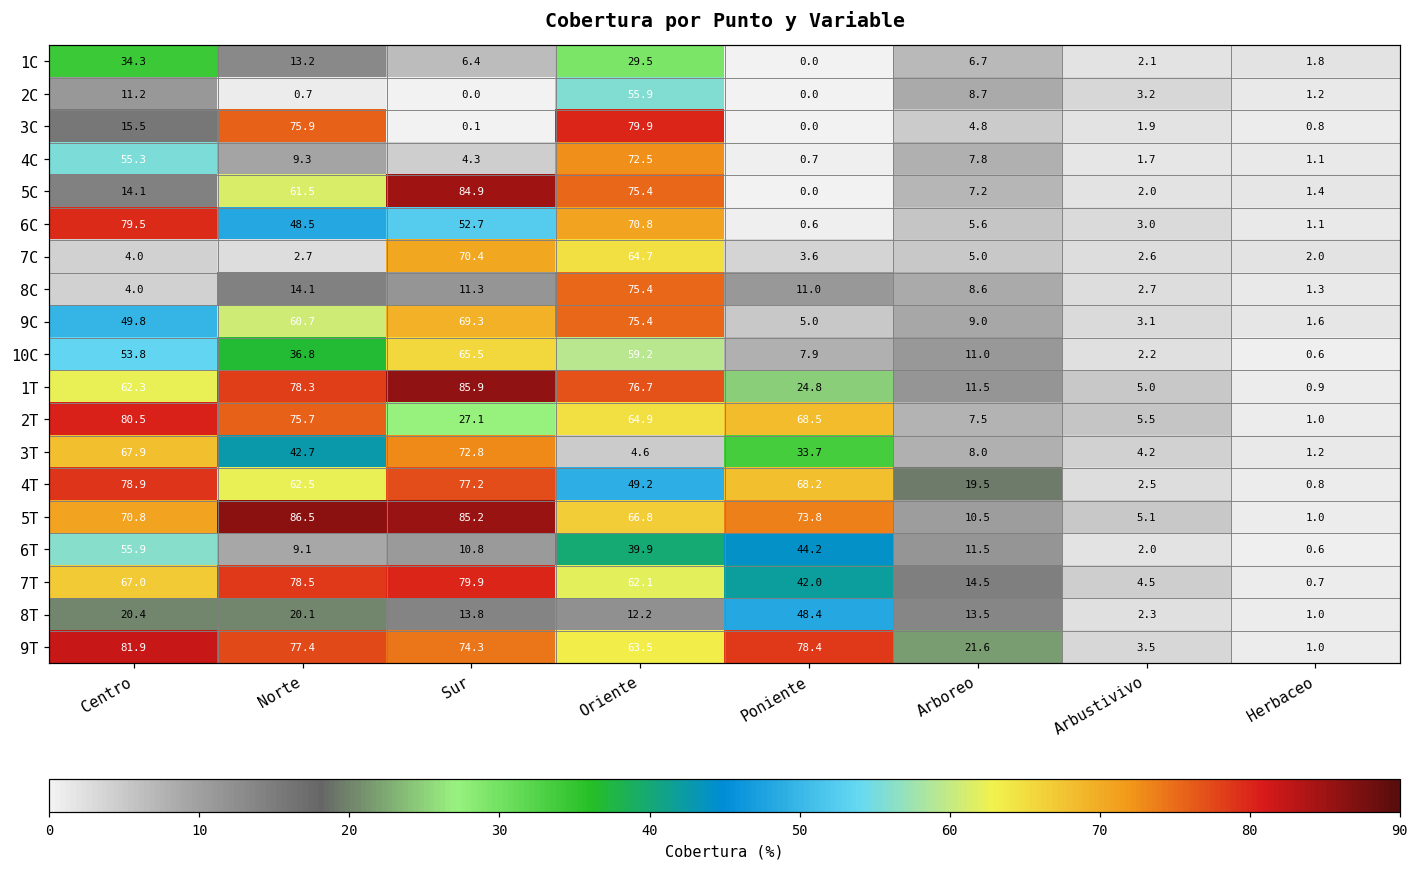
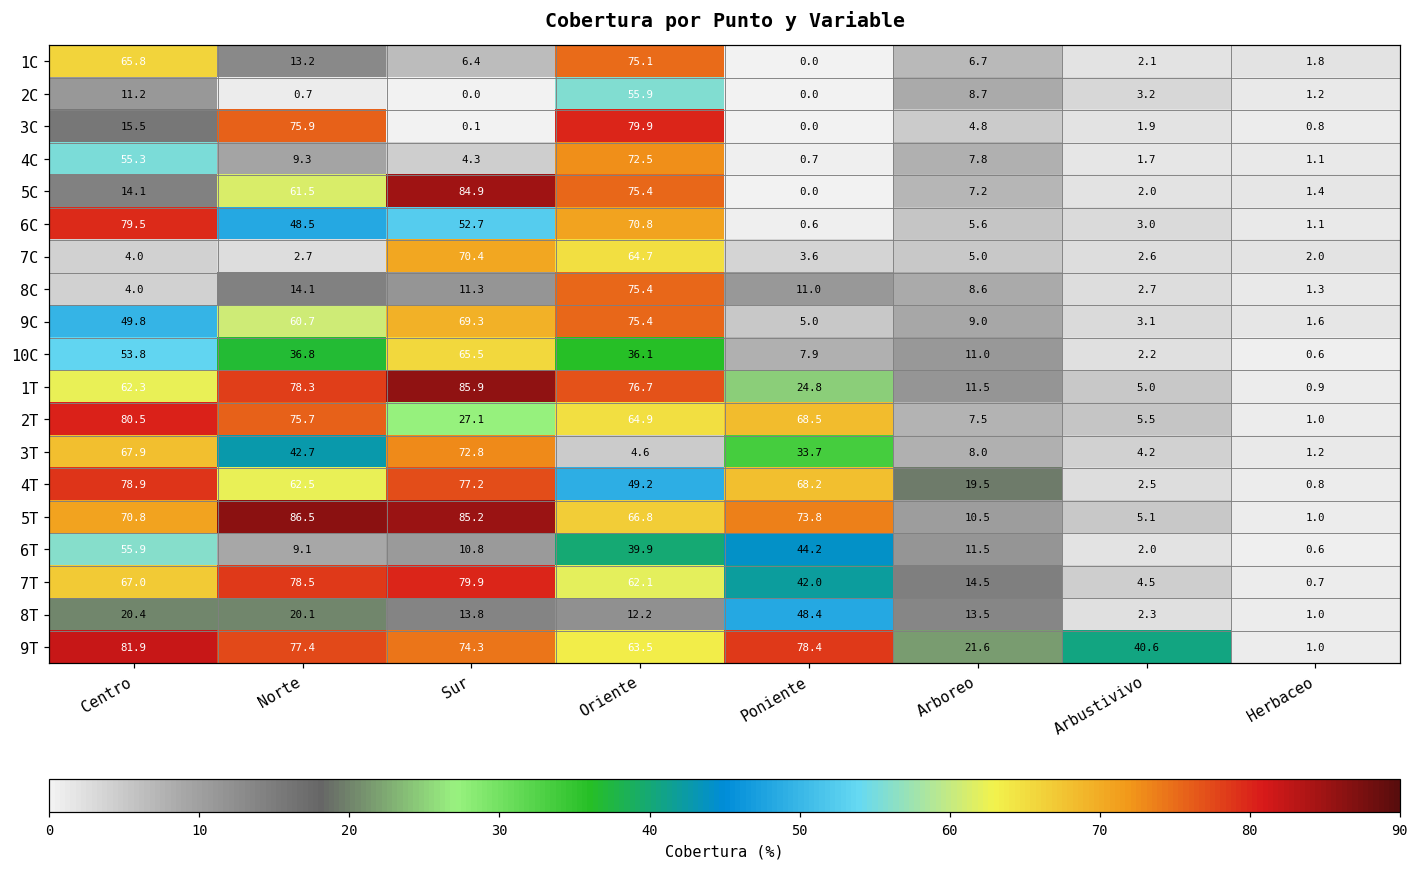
1C, Centro: 34.3 -> 65.8
1C, Oriente: 29.5 -> 75.1
10C, Oriente: 59.2 -> 36.1
9T, Arbustivivo: 3.5 -> 40.6
